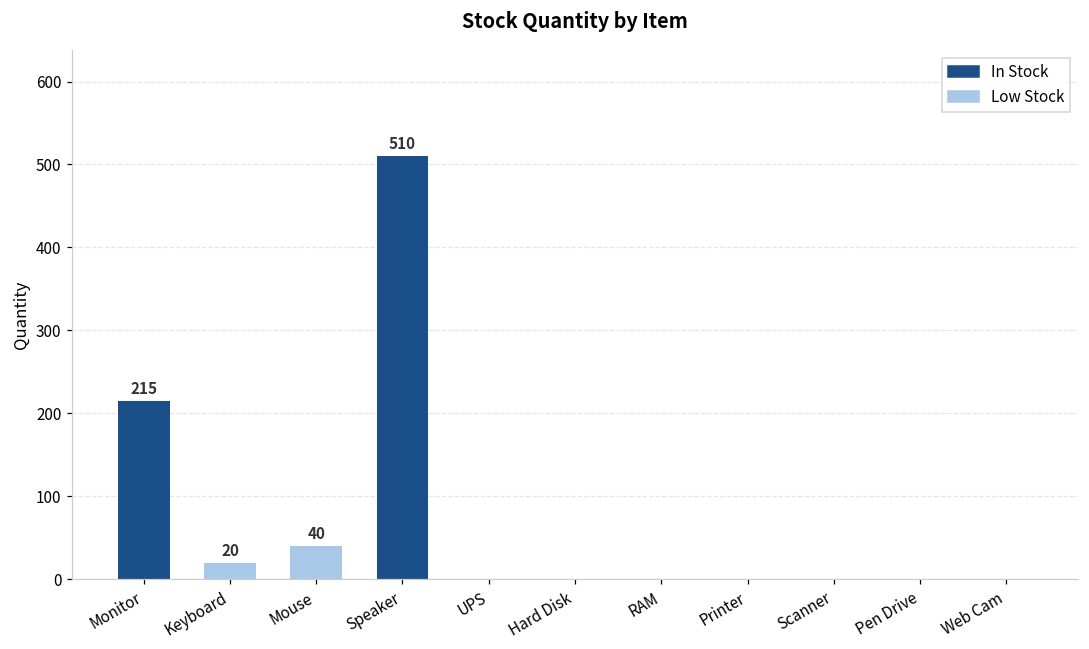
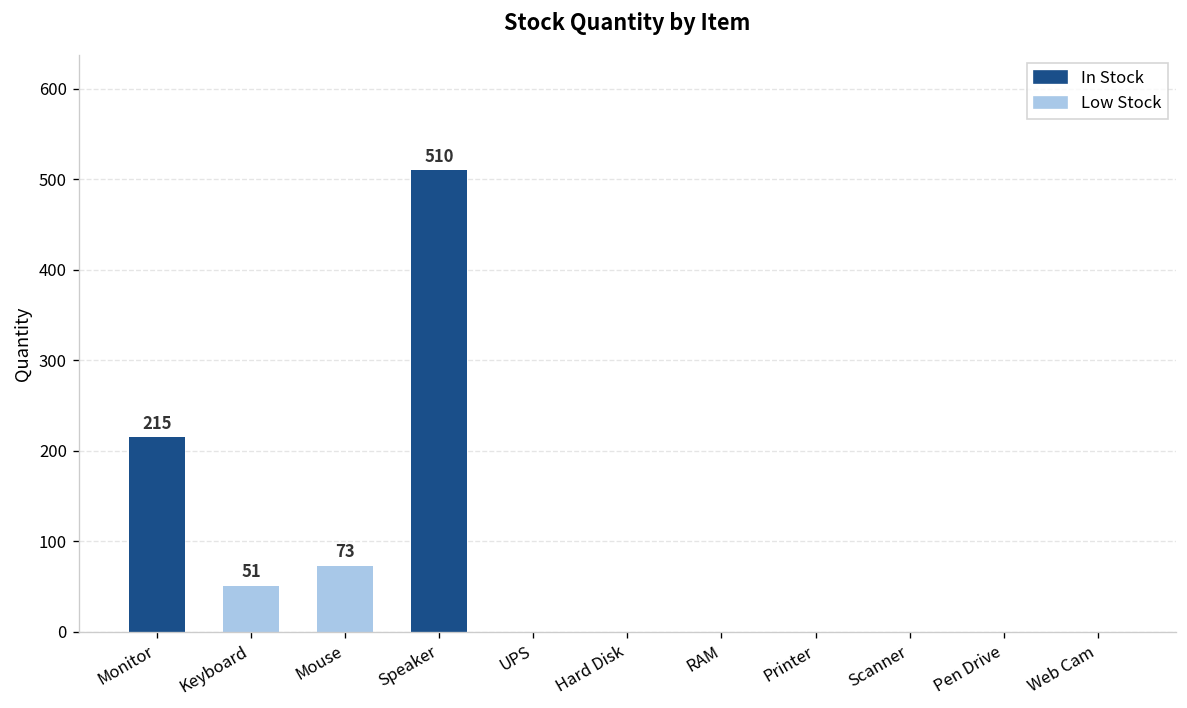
Low Stock, Keyboard: 20 -> 51
Low Stock, Mouse: 40 -> 73
